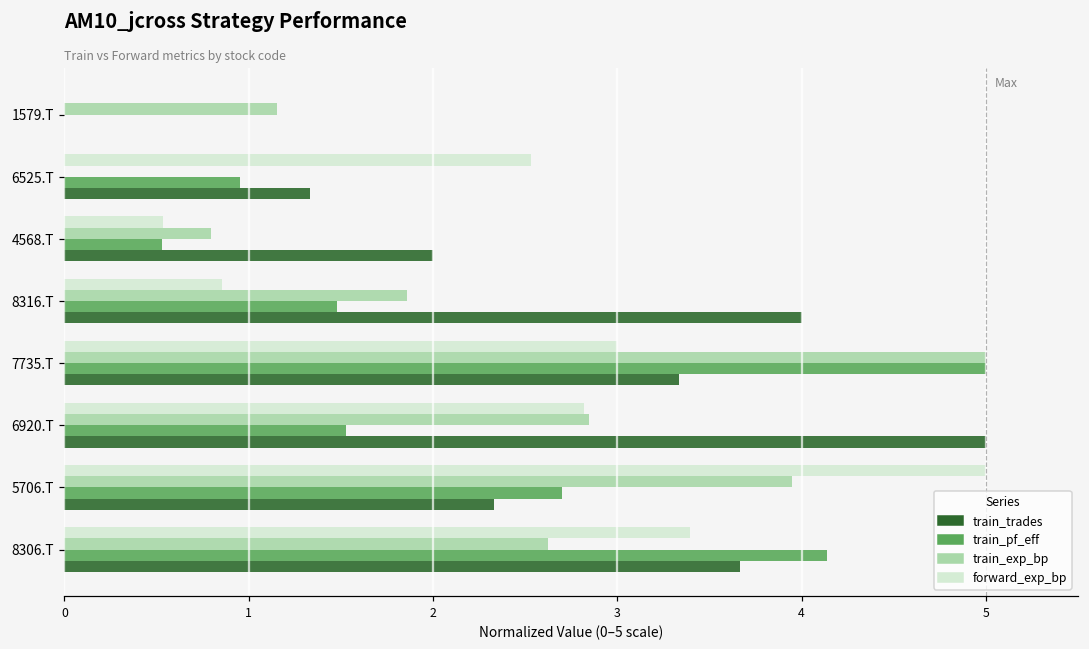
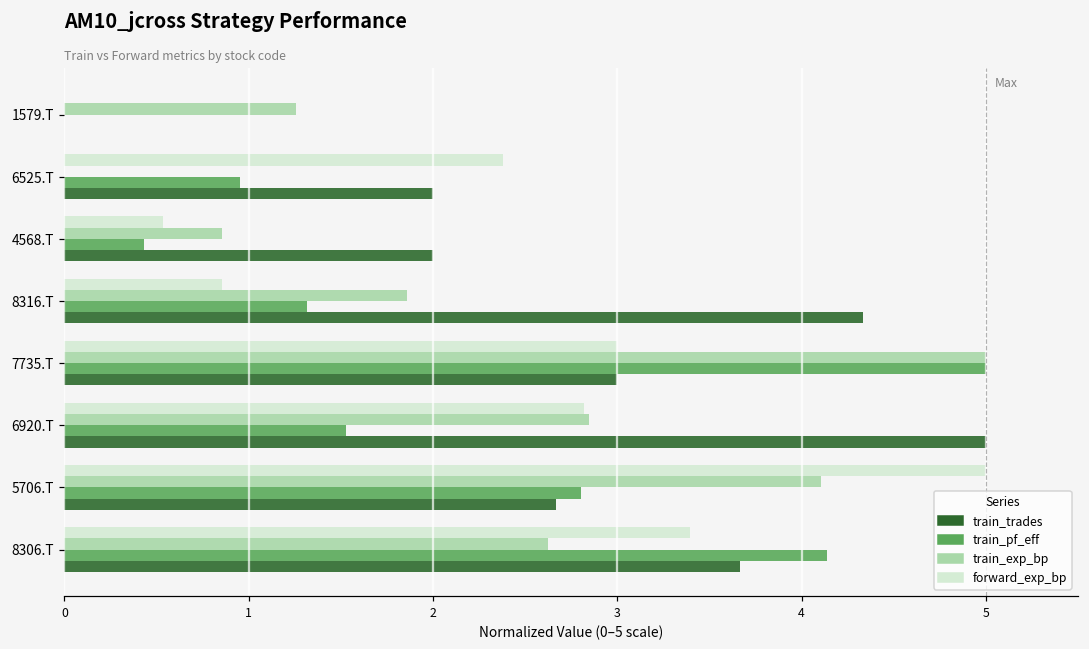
train_exp_bp, 1579.T: 1.15 -> 1.26
forward_exp_bp, 6525.T: 2.53 -> 2.38
train_trades, 6525.T: 1.33 -> 2.00
train_exp_bp, 4568.T: 0.80 -> 0.85
train_pf_eff, 4568.T: 0.53 -> 0.43
train_pf_eff, 8316.T: 1.48 -> 1.32
train_trades, 8316.T: 4.00 -> 4.33
train_trades, 7735.T: 3.33 -> 3.00
train_exp_bp, 5706.T: 3.95 -> 4.11
train_pf_eff, 5706.T: 2.70 -> 2.80
train_trades, 5706.T: 2.33 -> 2.67
